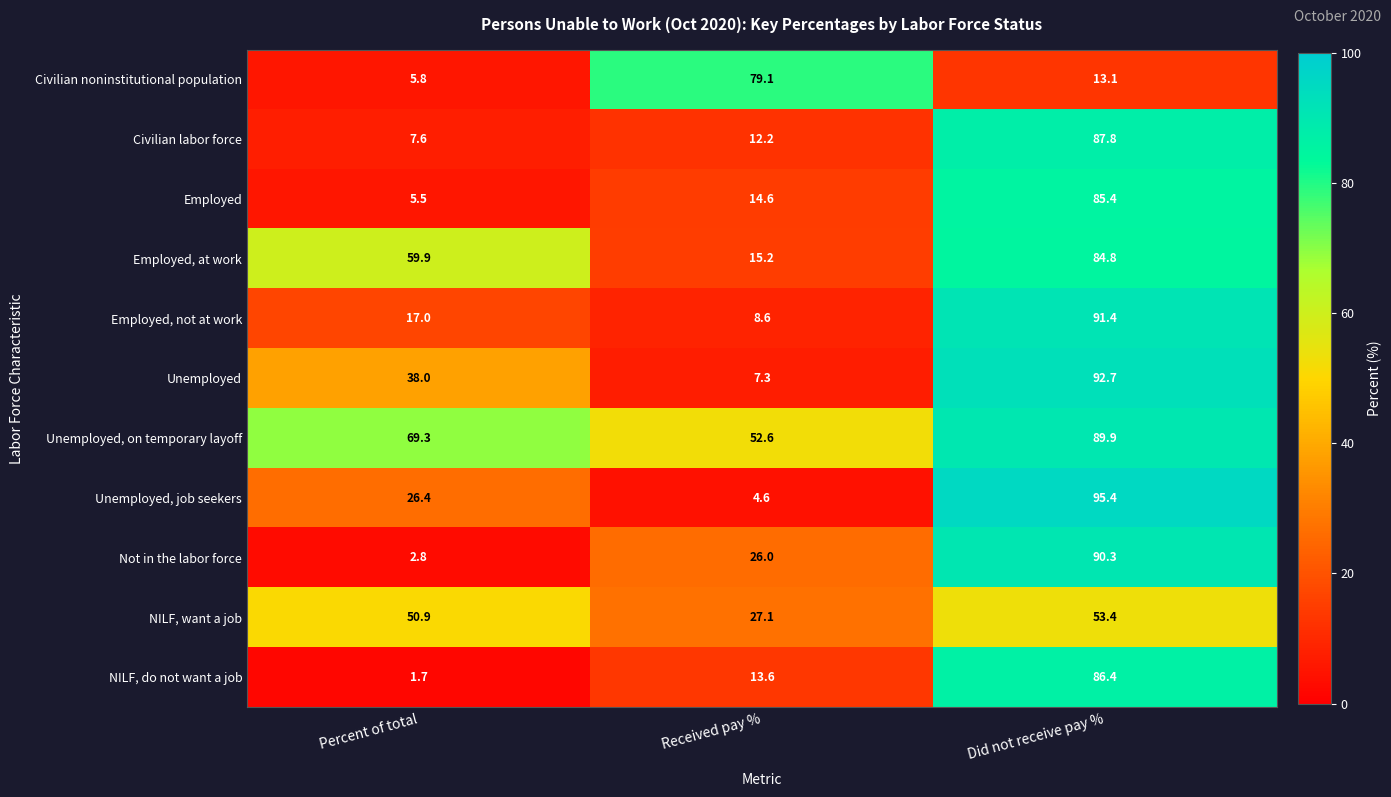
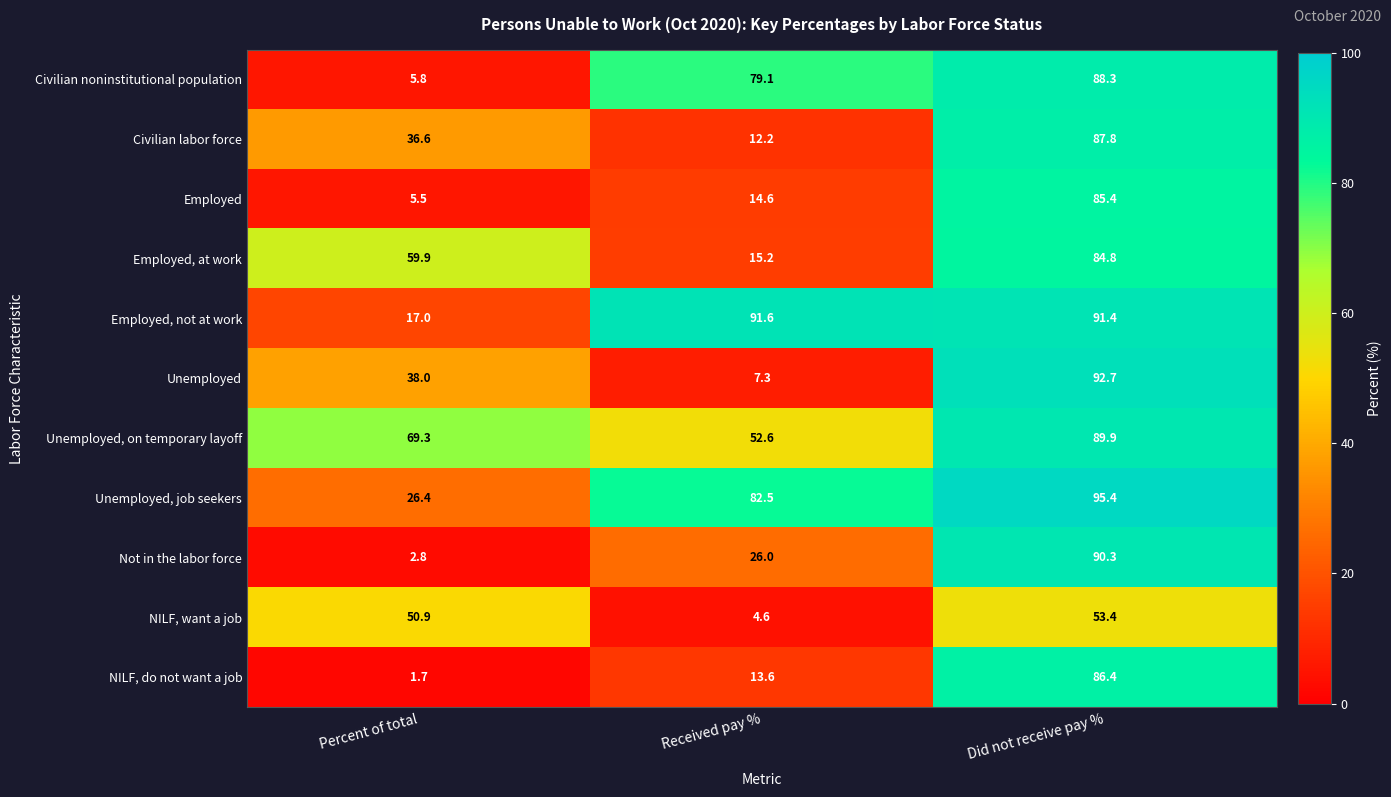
Civilian noninstitutional population, Did not receive pay %: 13.1 -> 88.3
Civilian labor force, Percent of total: 7.6 -> 36.6
Employed, not at work, Received pay %: 8.6 -> 91.6
Unemployed, job seekers, Received pay %: 4.6 -> 82.5
NILF, want a job, Received pay %: 27.1 -> 4.6
